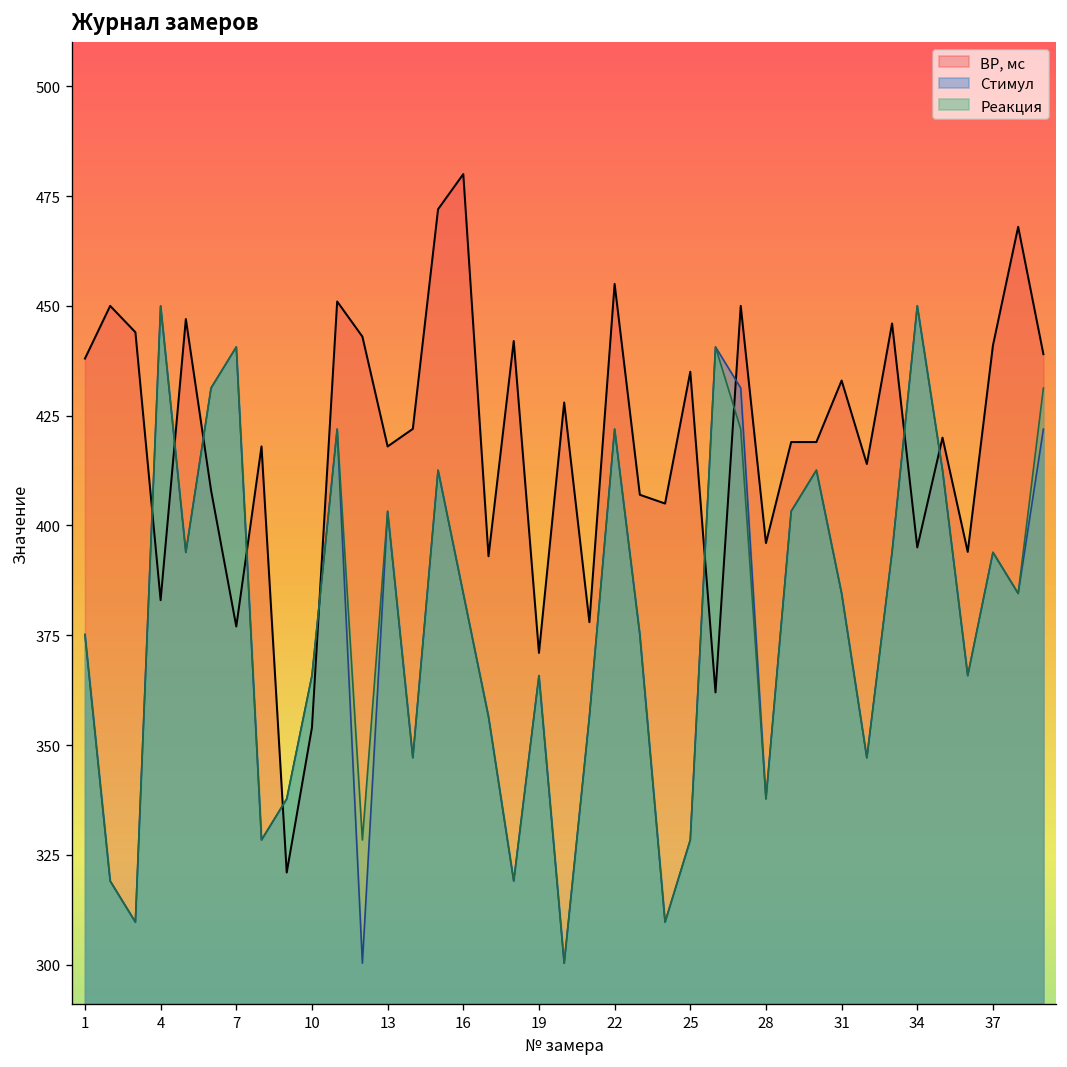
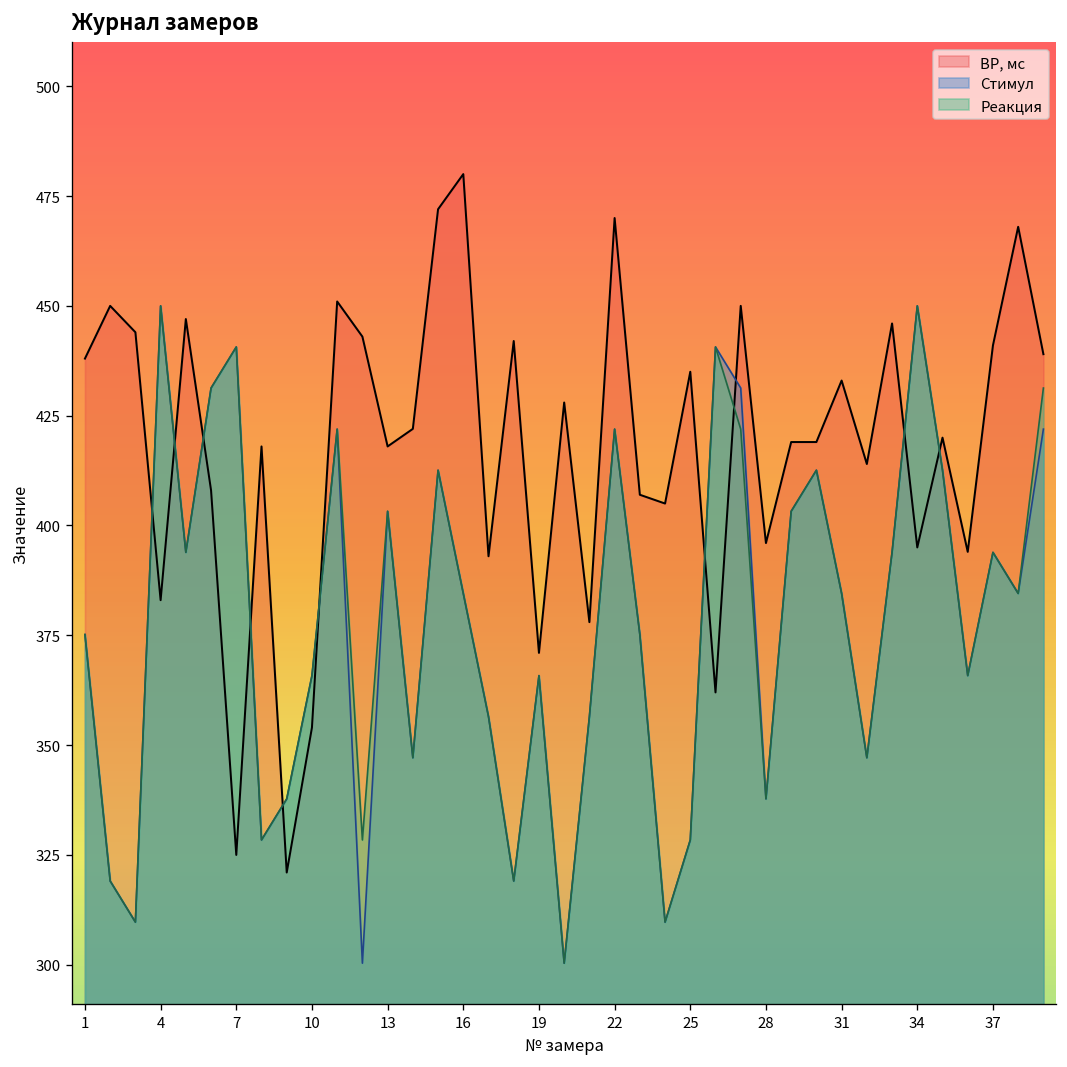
ВР, мс, 7: 377 -> 325
ВР, мс, 22: 455 -> 470
